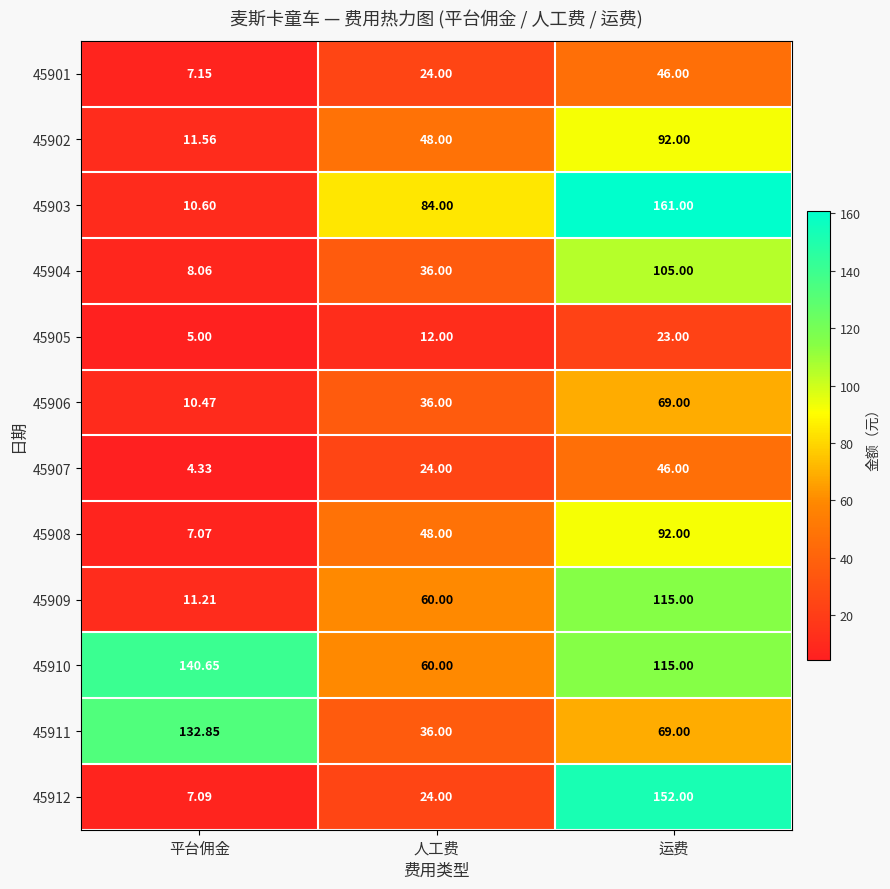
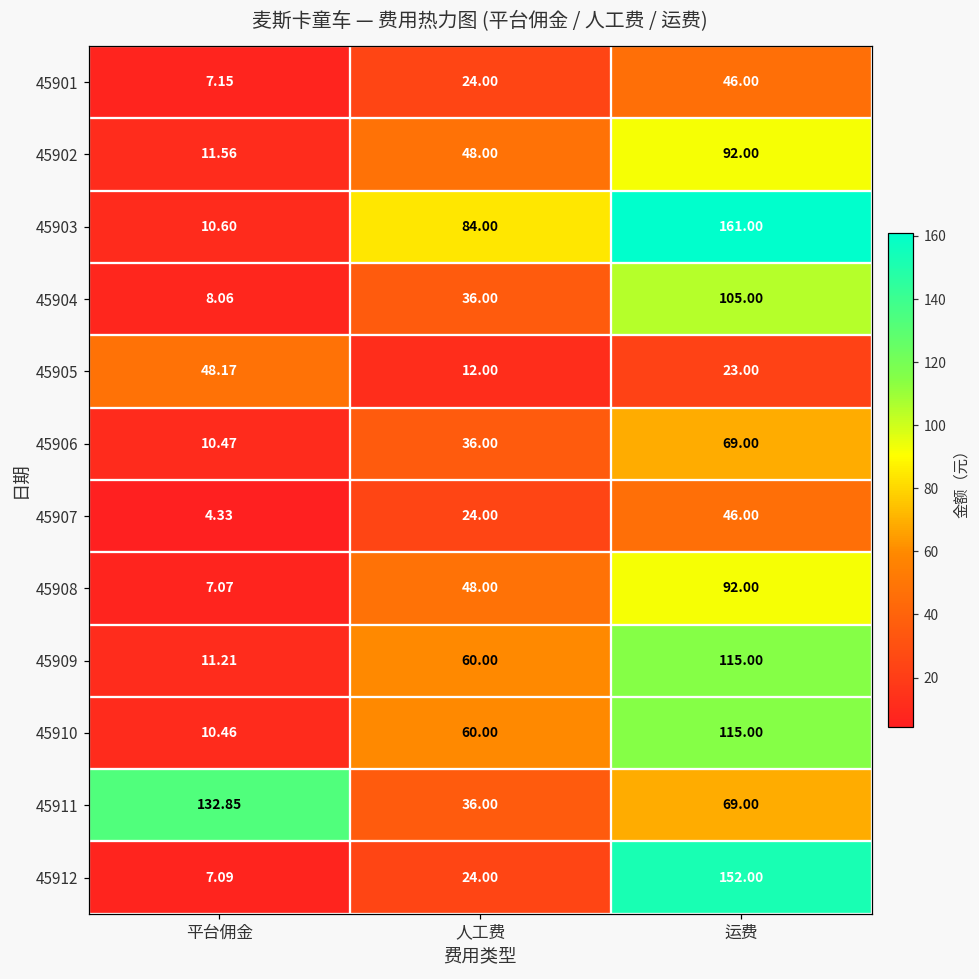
45905, 平台佣金: 5.00 -> 48.17
45910, 平台佣金: 140.65 -> 10.46
